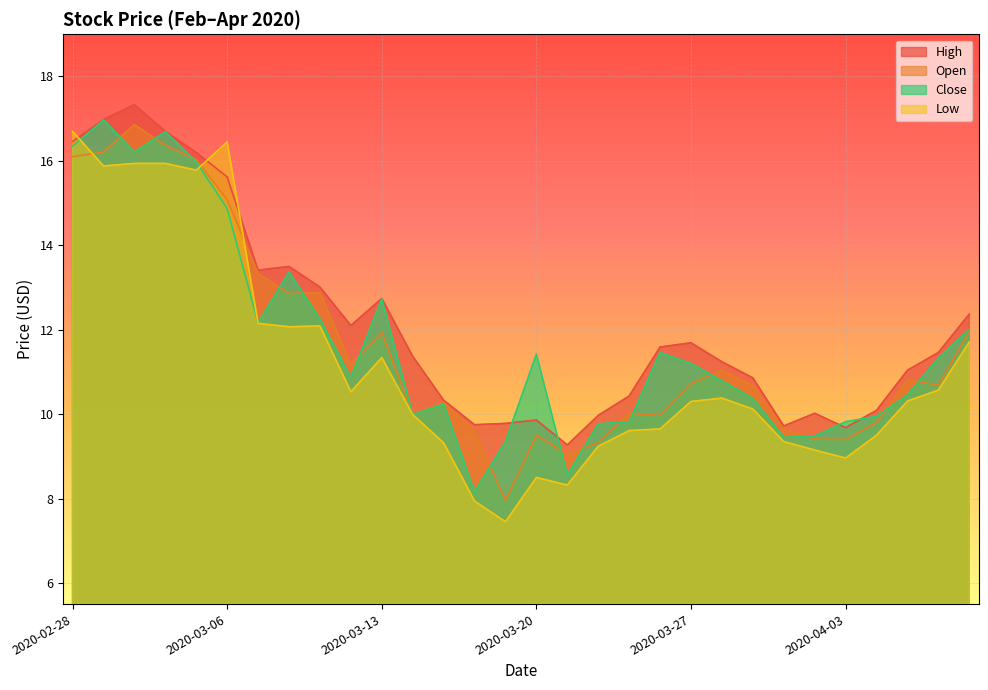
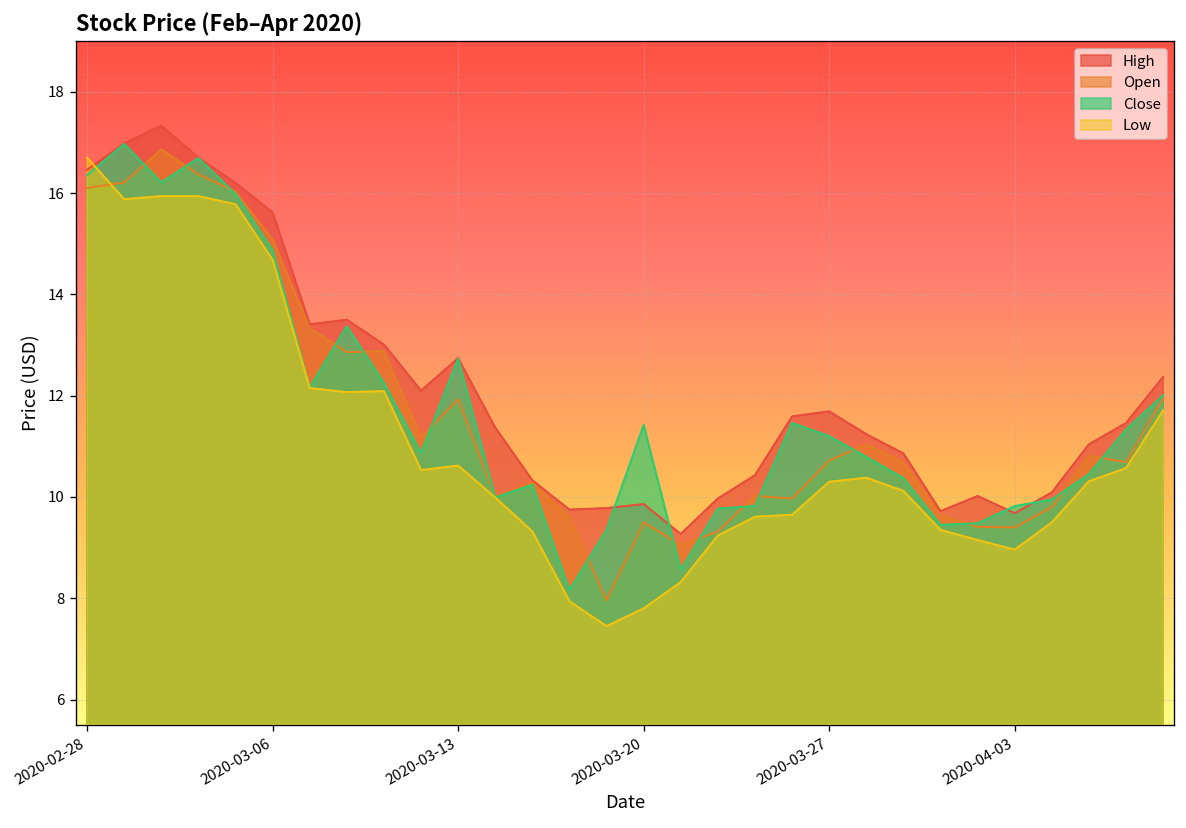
Low, 2020-03-06: 16.5 -> 14.7
Low, 2020-03-13: 11.3 -> 10.6
Low, 2020-03-20: 8.5 -> 7.8
